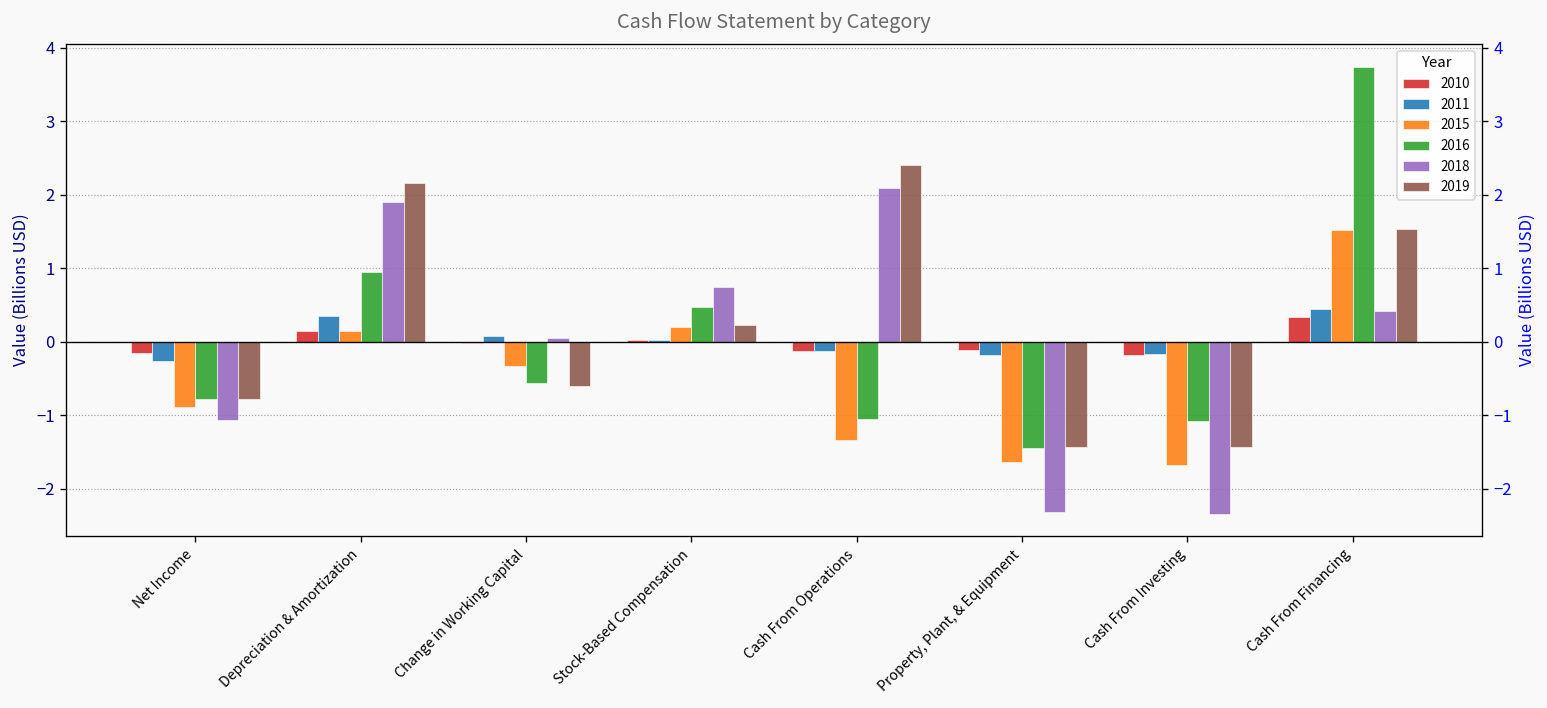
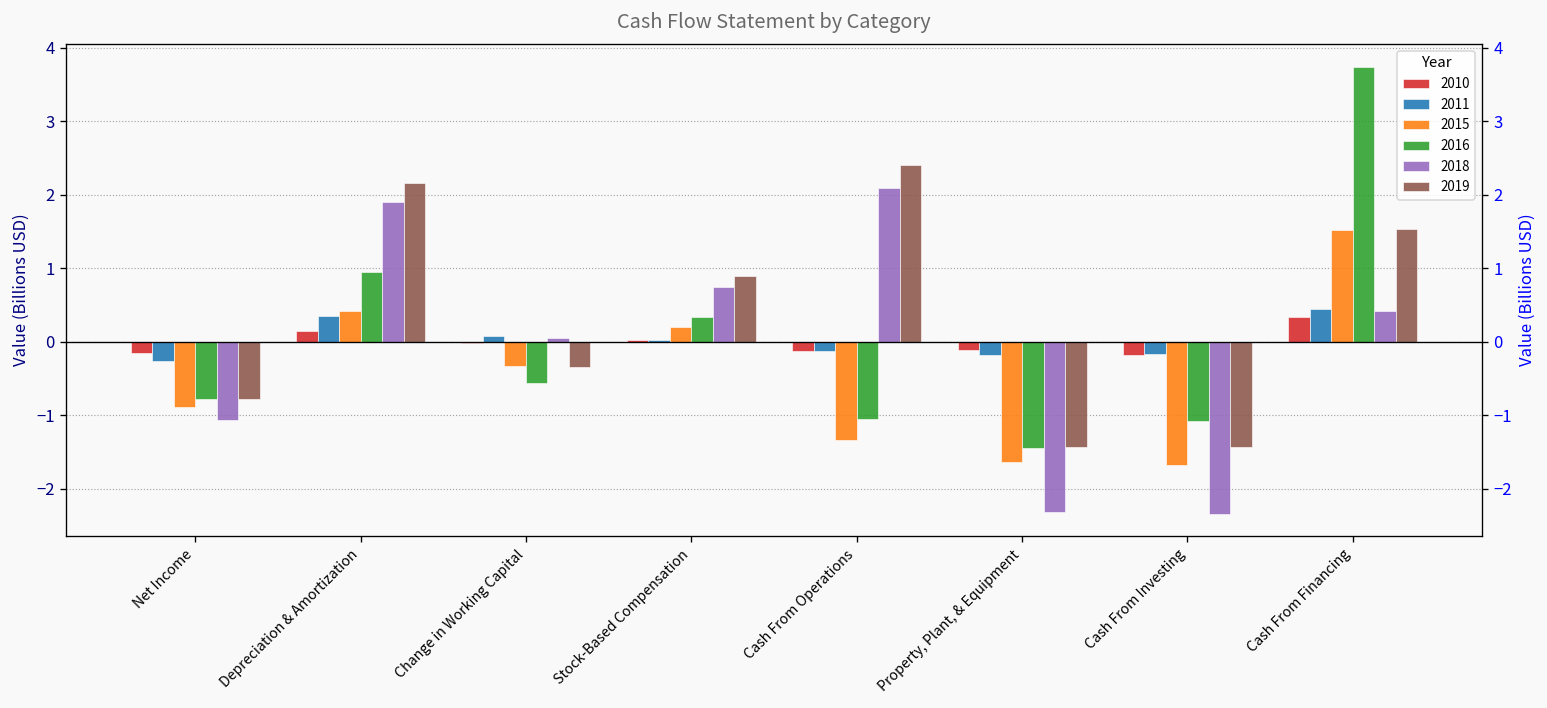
2015, Depreciation & Amortization: 0.1 -> 0.4
2019, Change in Working Capital: -0.6 -> -0.3
2016, Stock-Based Compensation: 0.5 -> 0.3
2019, Stock-Based Compensation: 0.2 -> 0.9
